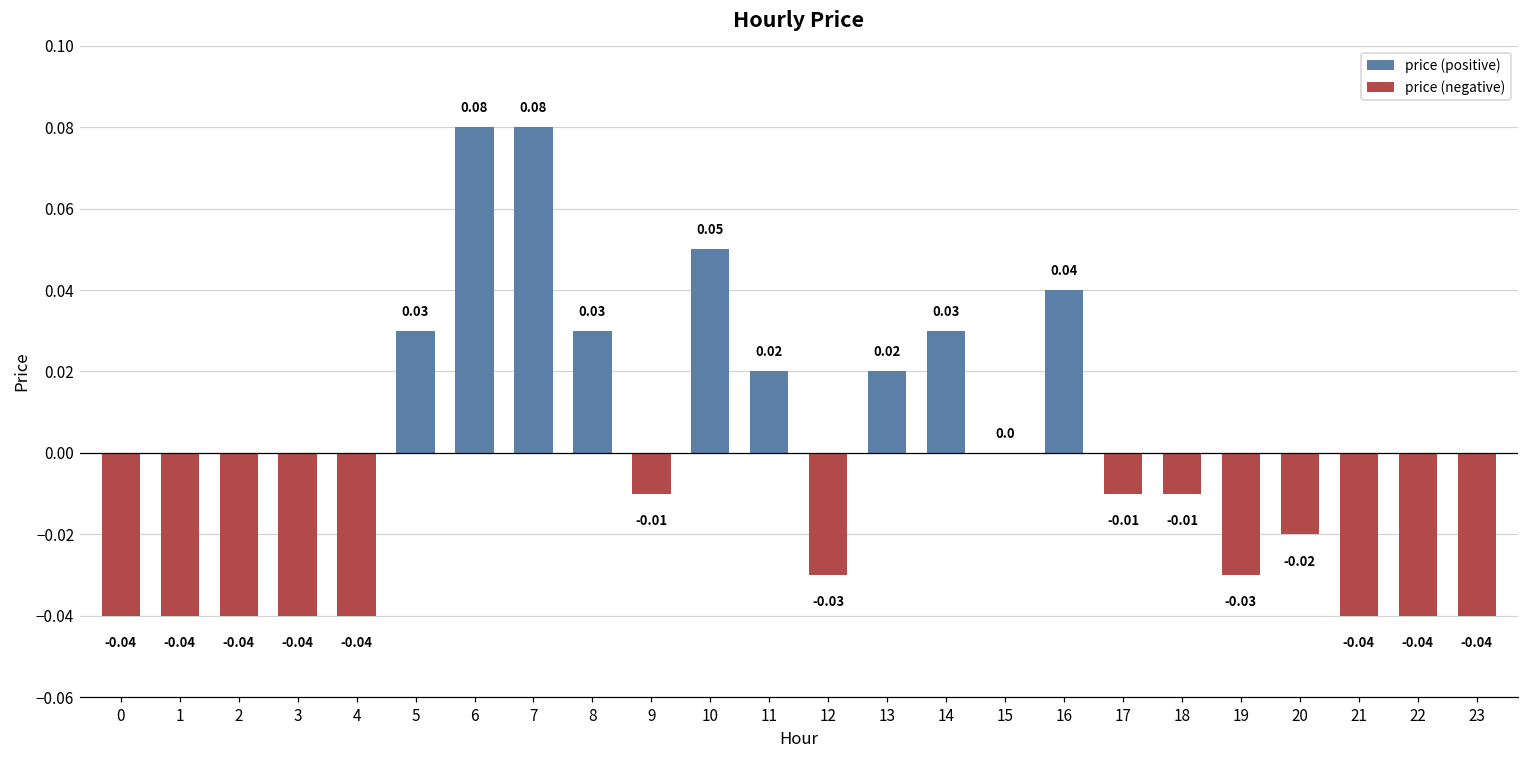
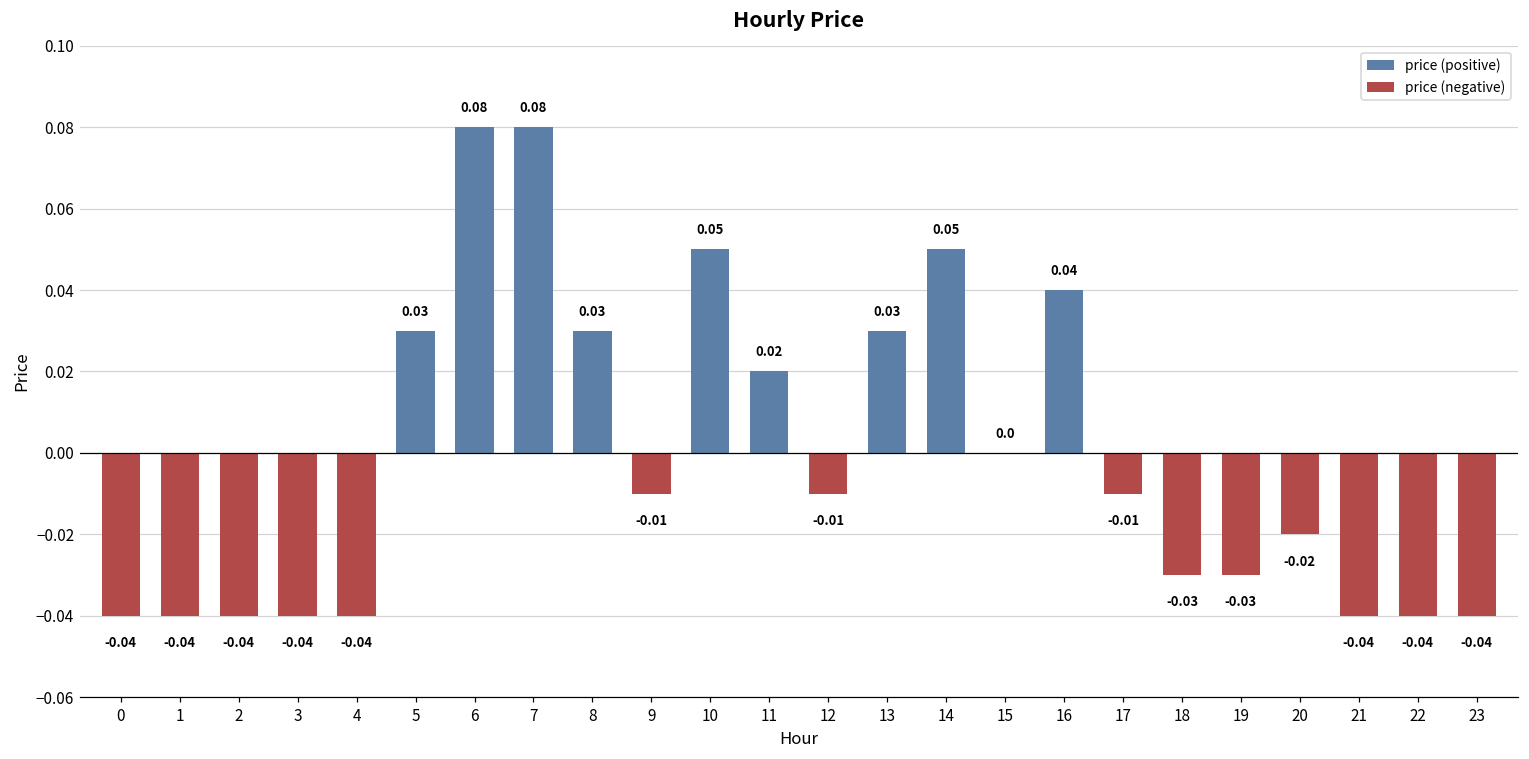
price (negative), 12: -0.03 -> -0.01
price (positive), 13: 0.02 -> 0.03
price (positive), 14: 0.03 -> 0.05
price (negative), 18: -0.01 -> -0.03
